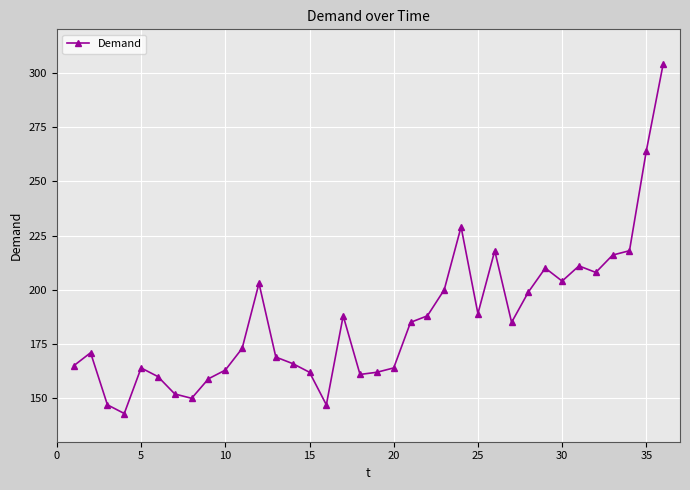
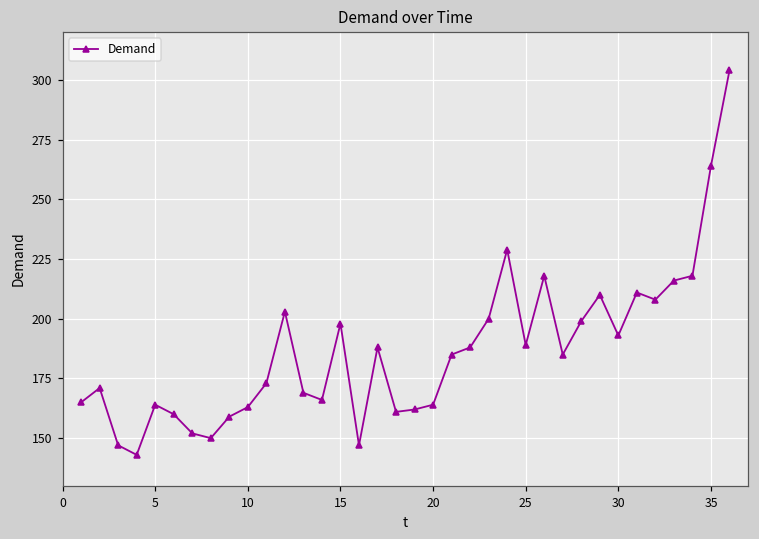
15: 162 -> 198
30: 204 -> 193
